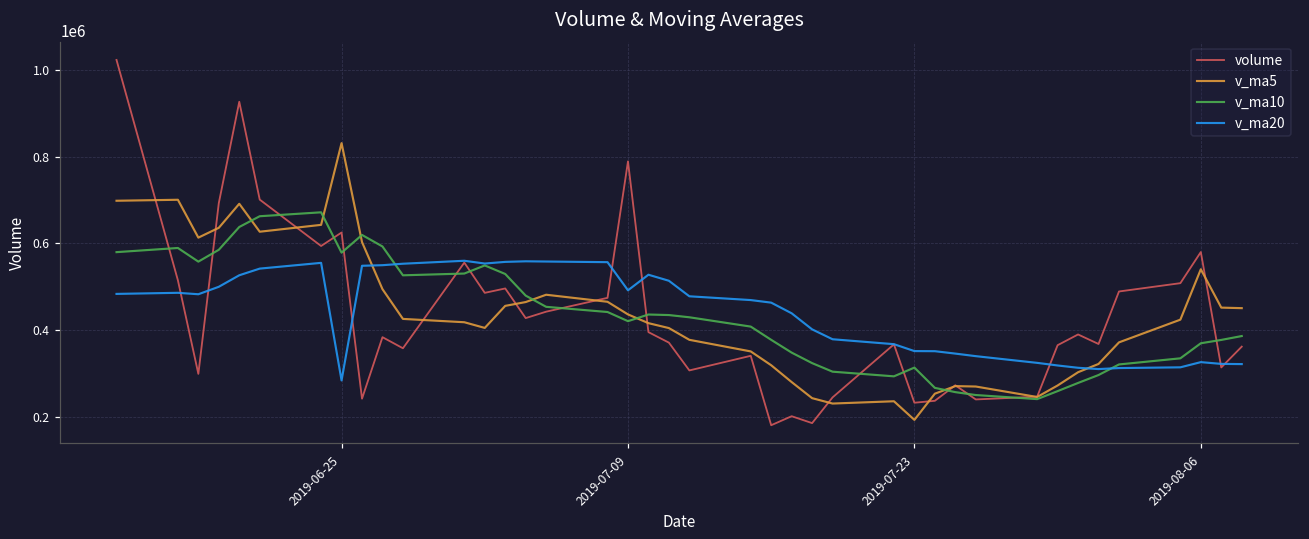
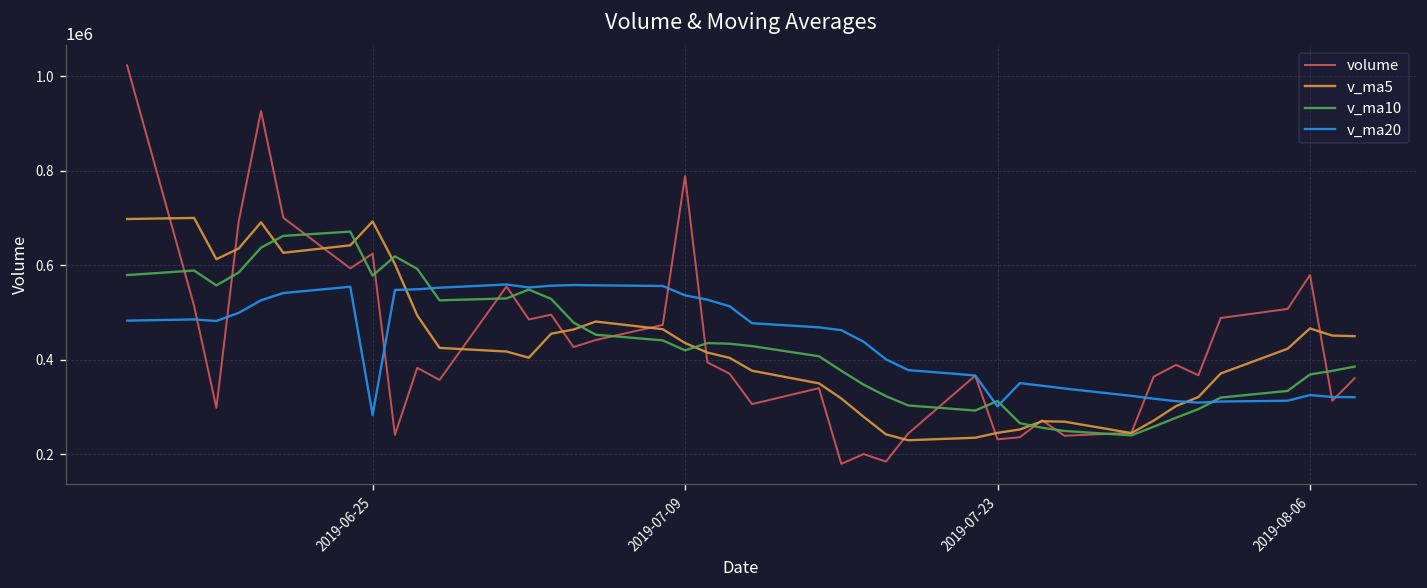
v_ma5, 2019-06-25: 830000 -> 690000
v_ma20, 2019-07-09: 490000 -> 540000
v_ma5, 2019-07-23: 190000 -> 250000
v_ma20, 2019-07-23: 350000 -> 300000
v_ma5, 2019-08-06: 540000 -> 470000
